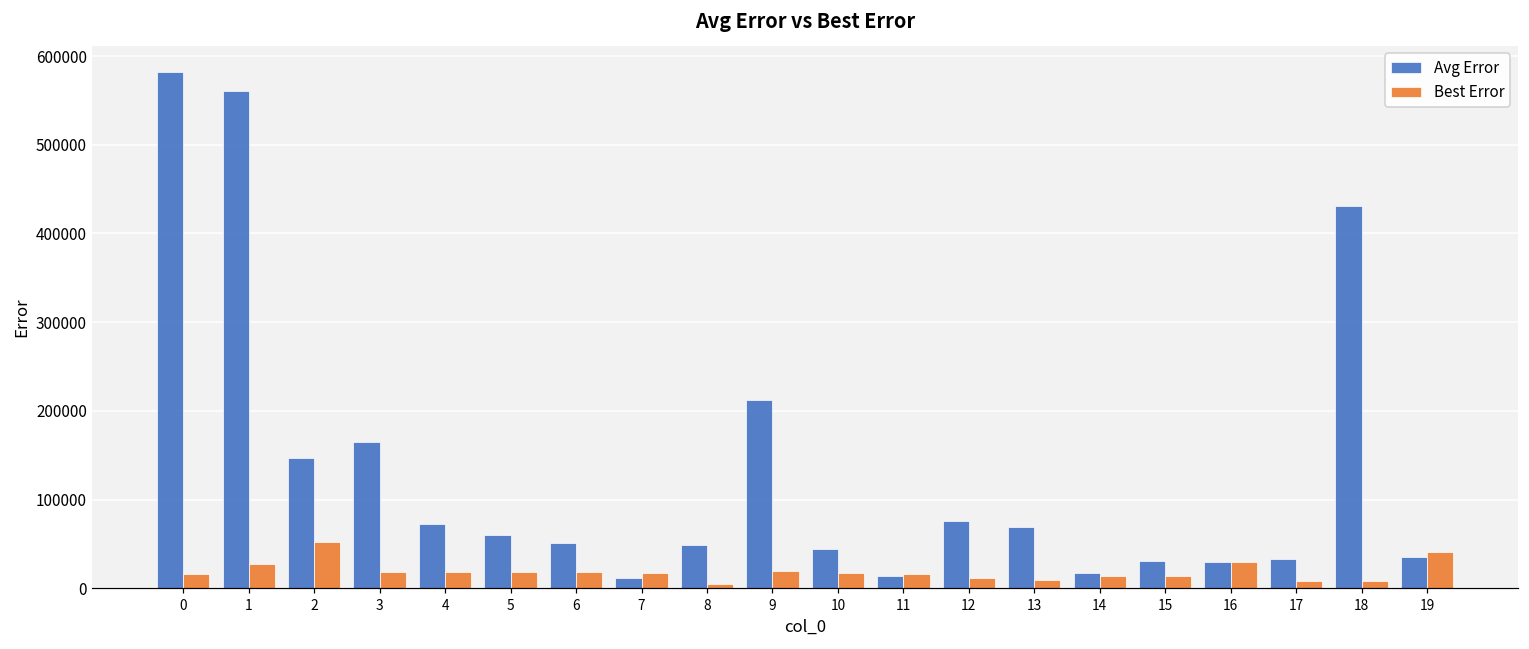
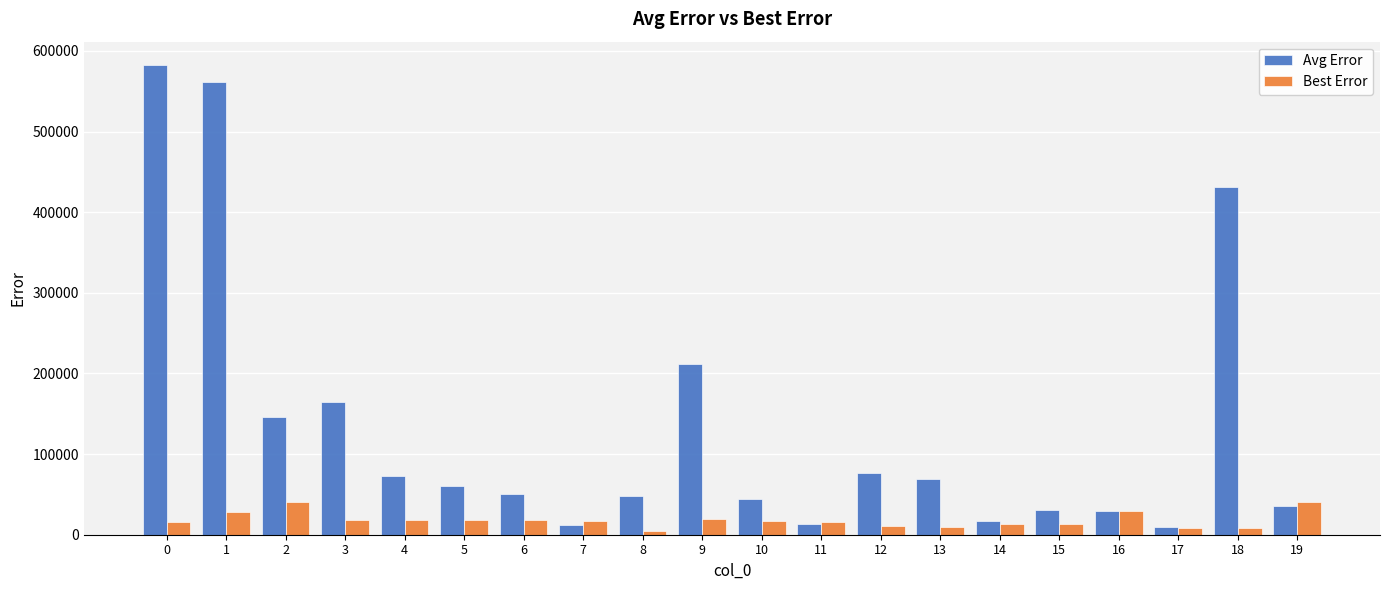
Best Error, 2: 50000 -> 40000
Avg Error, 17: 30000 -> 10000
